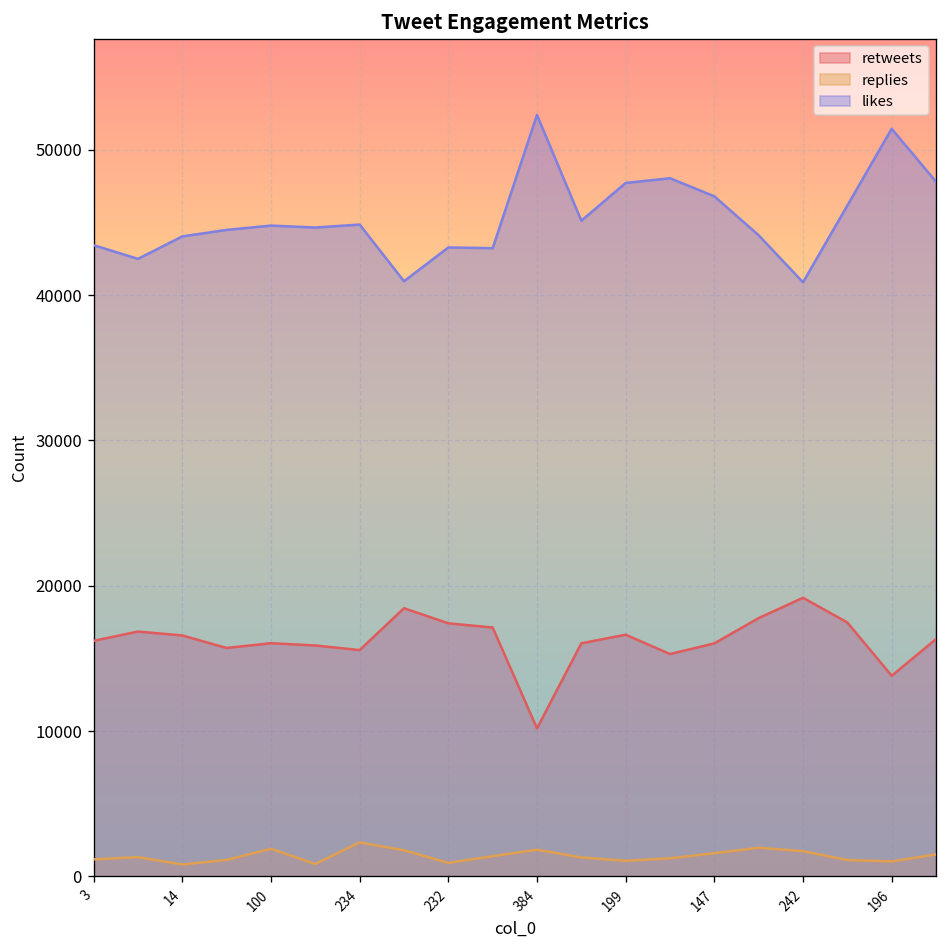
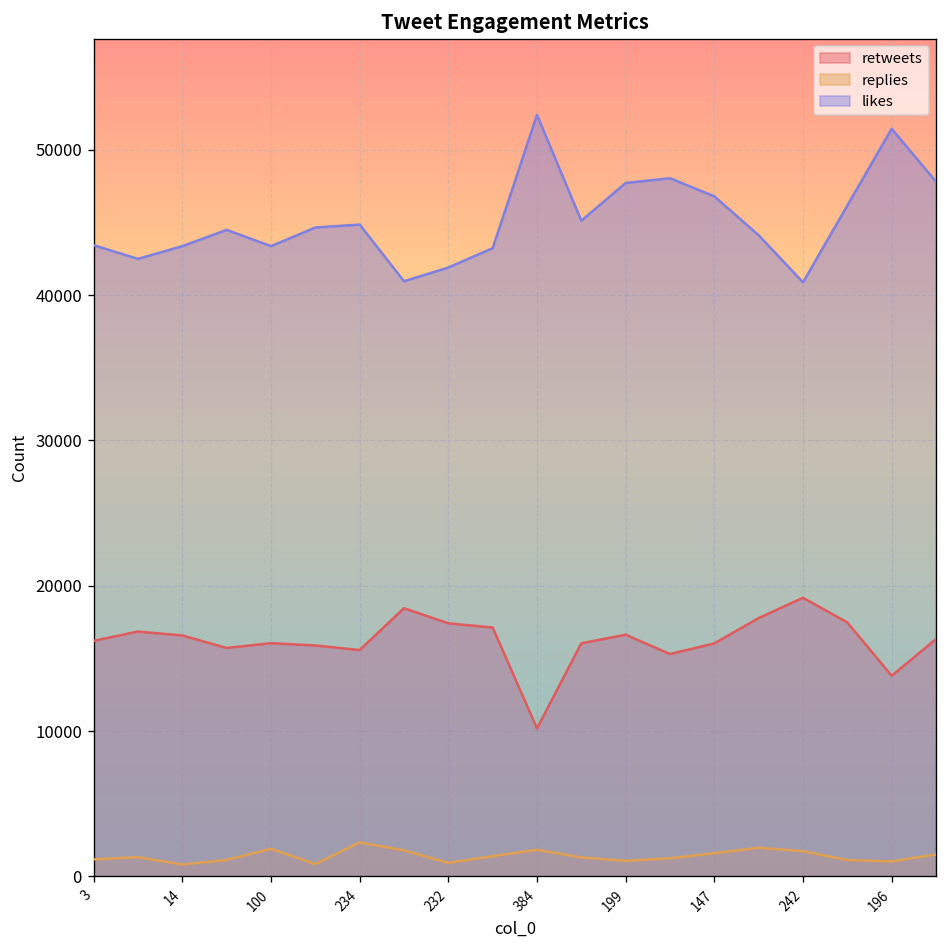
likes, 14: 44000 -> 43400
likes, 100: 44800 -> 43400
likes, 232: 43300 -> 41900
